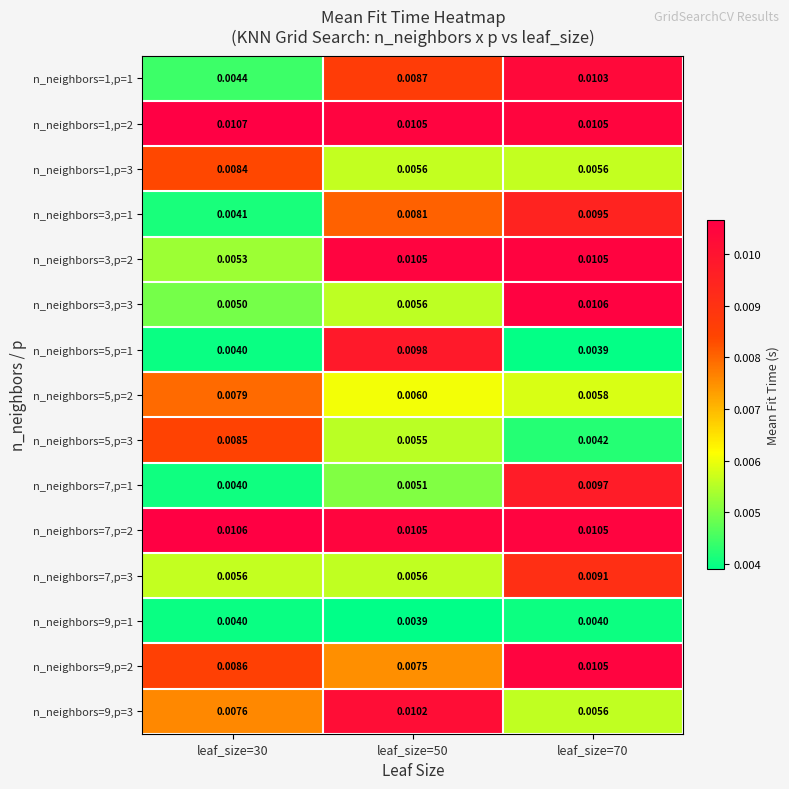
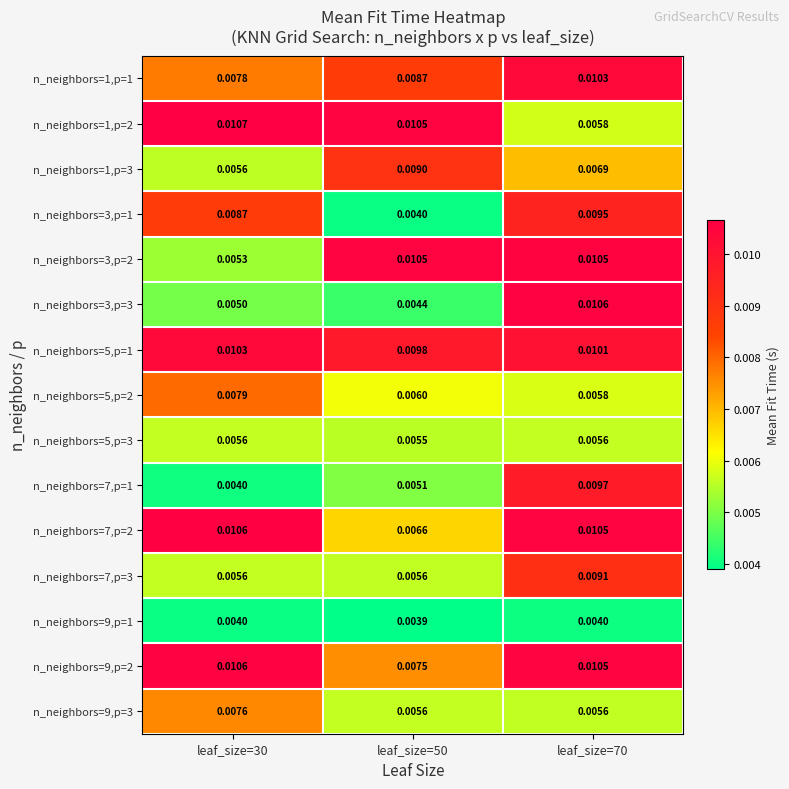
n_neighbors=1,p=1, leaf_size=30: 0.0044 -> 0.0078
n_neighbors=1,p=2, leaf_size=70: 0.0105 -> 0.0058
n_neighbors=1,p=3, leaf_size=30: 0.0084 -> 0.0056
n_neighbors=1,p=3, leaf_size=50: 0.0056 -> 0.0090
n_neighbors=1,p=3, leaf_size=70: 0.0056 -> 0.0069
n_neighbors=3,p=1, leaf_size=30: 0.0041 -> 0.0087
n_neighbors=3,p=1, leaf_size=50: 0.0081 -> 0.0040
n_neighbors=3,p=3, leaf_size=50: 0.0056 -> 0.0044
n_neighbors=5,p=1, leaf_size=30: 0.0040 -> 0.0103
n_neighbors=5,p=1, leaf_size=70: 0.0039 -> 0.0101
n_neighbors=5,p=3, leaf_size=30: 0.0085 -> 0.0056
n_neighbors=5,p=3, leaf_size=70: 0.0042 -> 0.0056
n_neighbors=7,p=2, leaf_size=50: 0.0105 -> 0.0066
n_neighbors=9,p=2, leaf_size=30: 0.0086 -> 0.0106
n_neighbors=9,p=3, leaf_size=50: 0.0102 -> 0.0056
